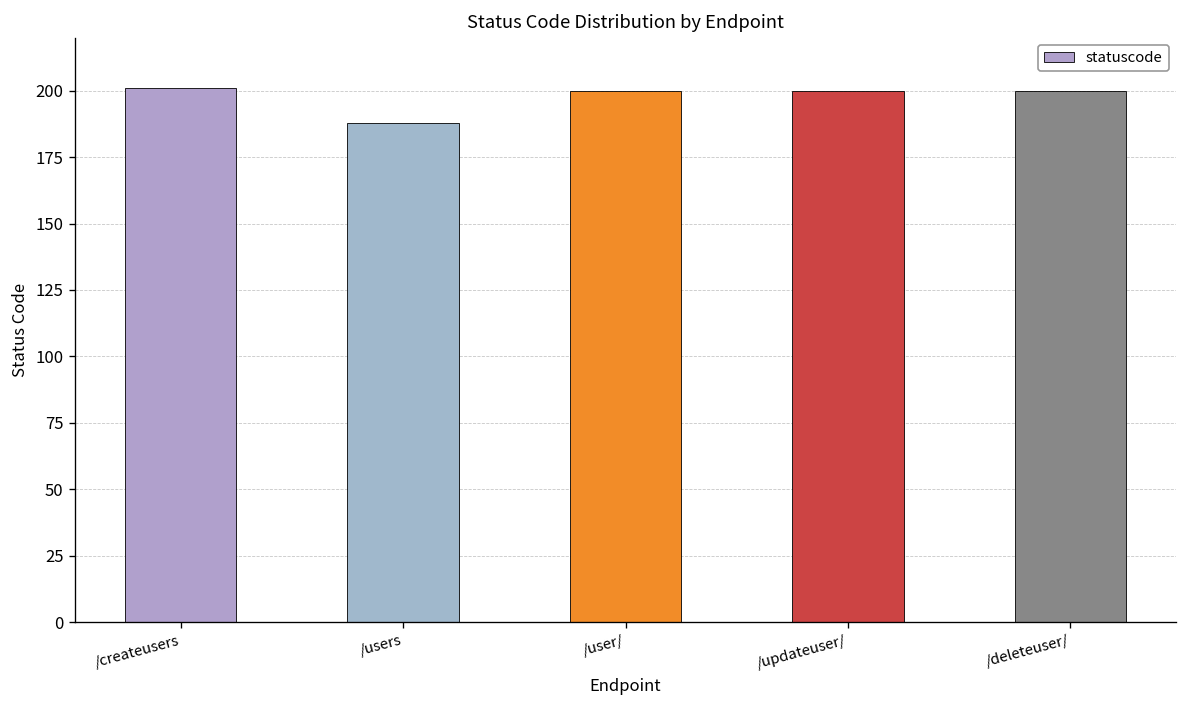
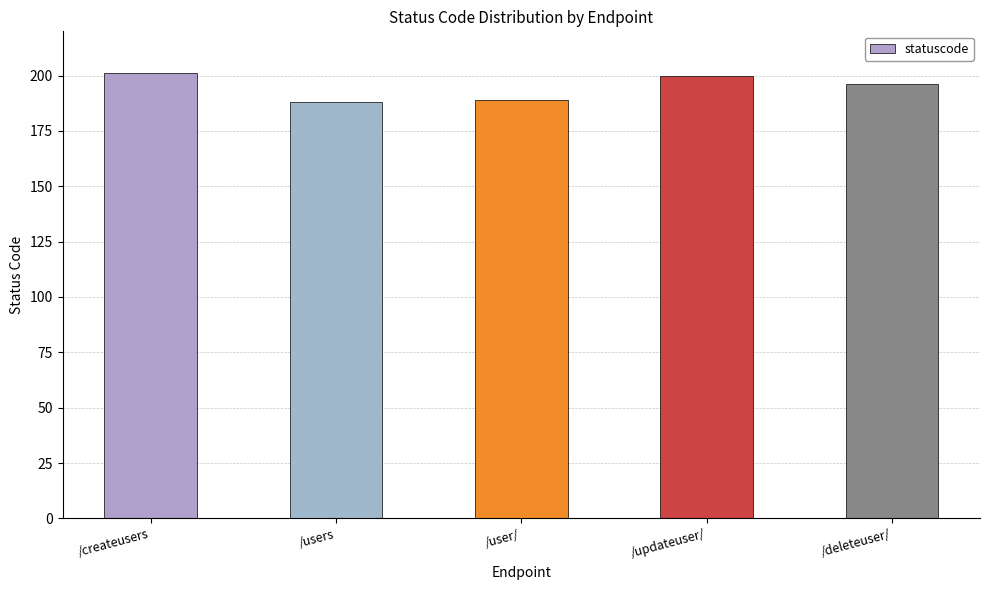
/user/: 200 -> 189
/deleteuser/: 200 -> 196
